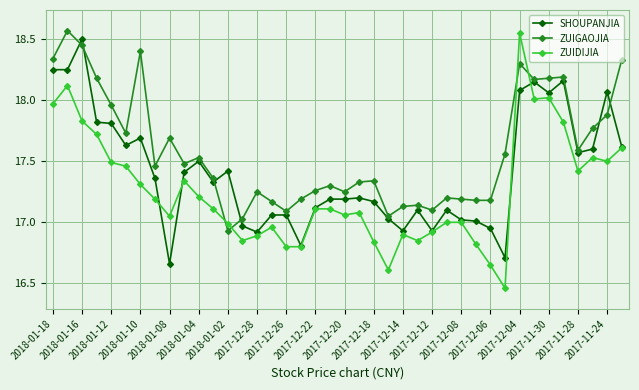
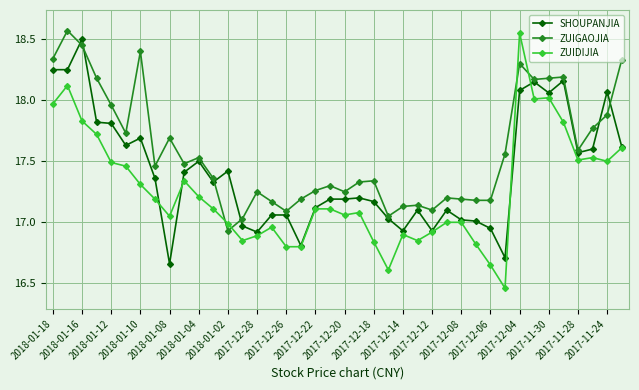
ZUIDIJIA, 2017-11-28: 17.42 -> 17.51
